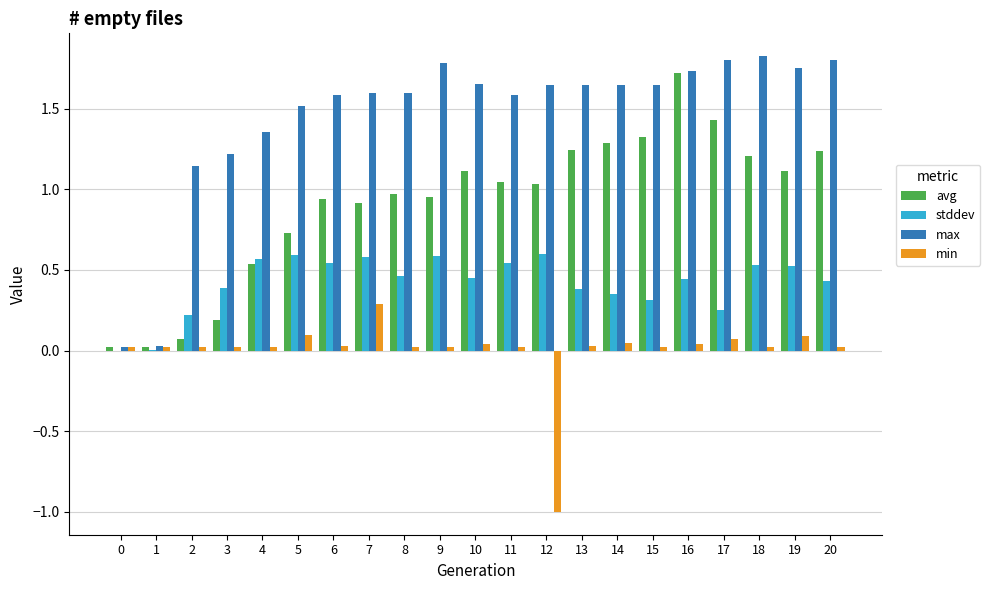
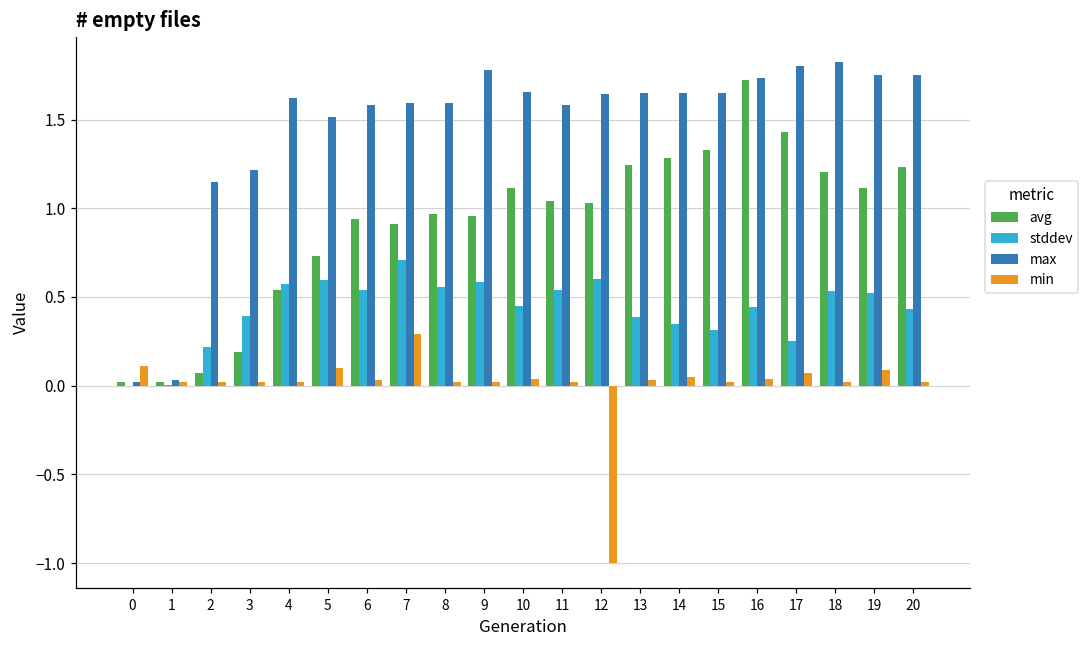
min, 0: 0.02 -> 0.11
max, 4: 1.36 -> 1.62
stddev, 7: 0.58 -> 0.71
stddev, 8: 0.46 -> 0.56
max, 20: 1.80 -> 1.75
